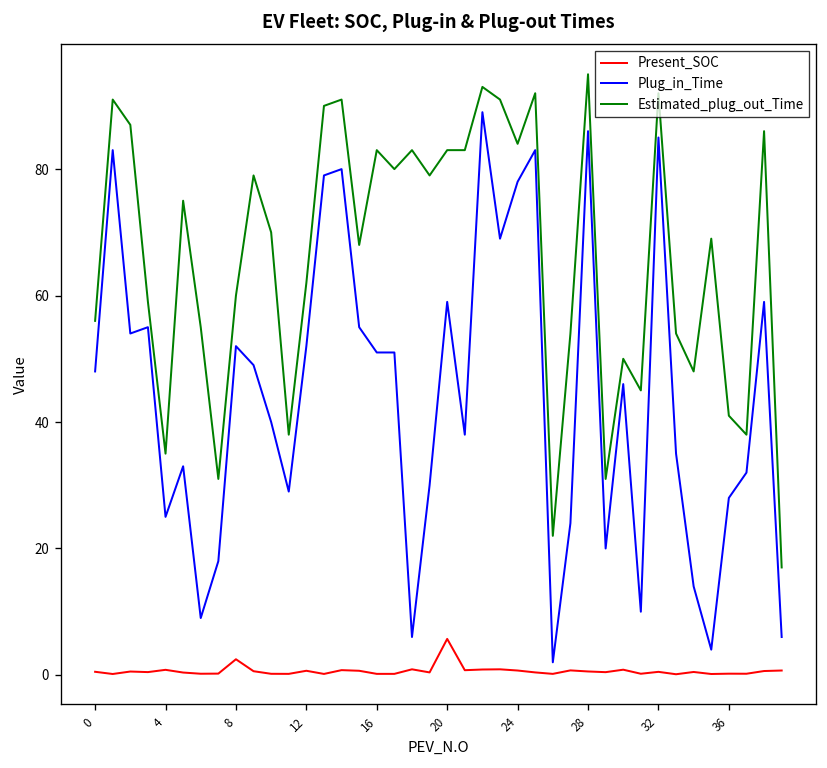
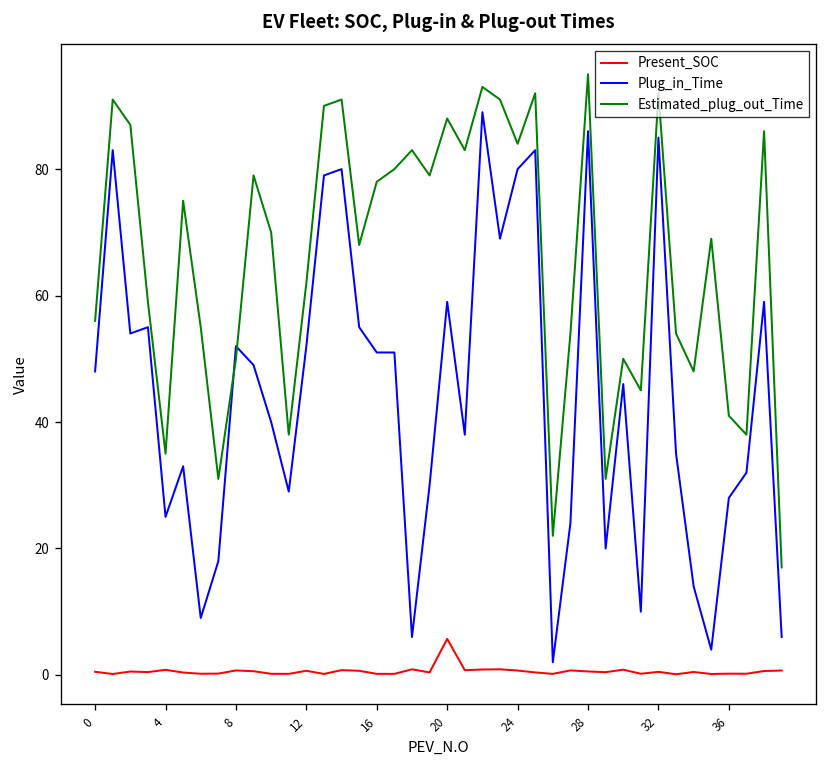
Present_SOC, 8: 2 -> 1
Estimated_plug_out_Time, 8: 60 -> 50
Estimated_plug_out_Time, 16: 83 -> 78
Estimated_plug_out_Time, 20: 83 -> 88
Plug_in_Time, 24: 78 -> 80
